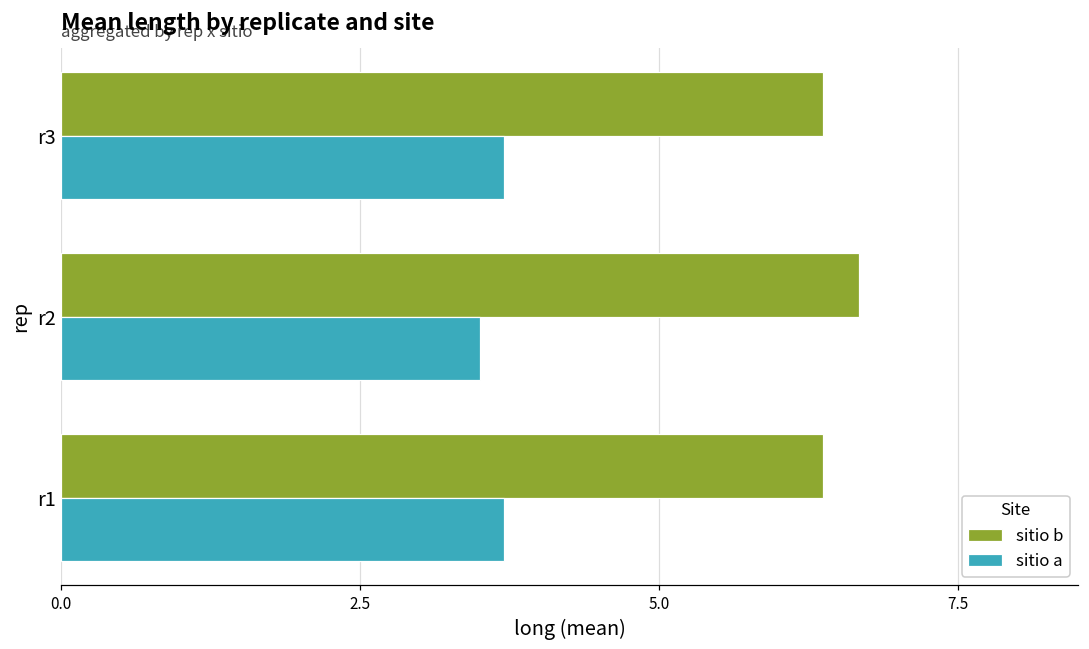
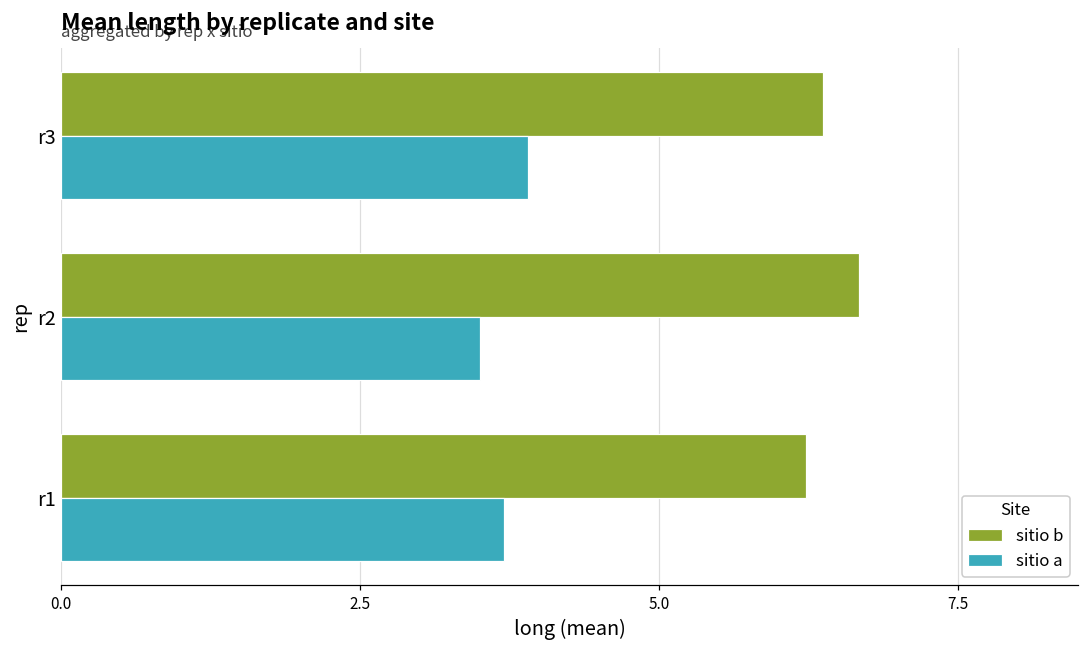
sitio a, r3: 3.7 -> 3.9
sitio b, r1: 6.37 -> 6.23
